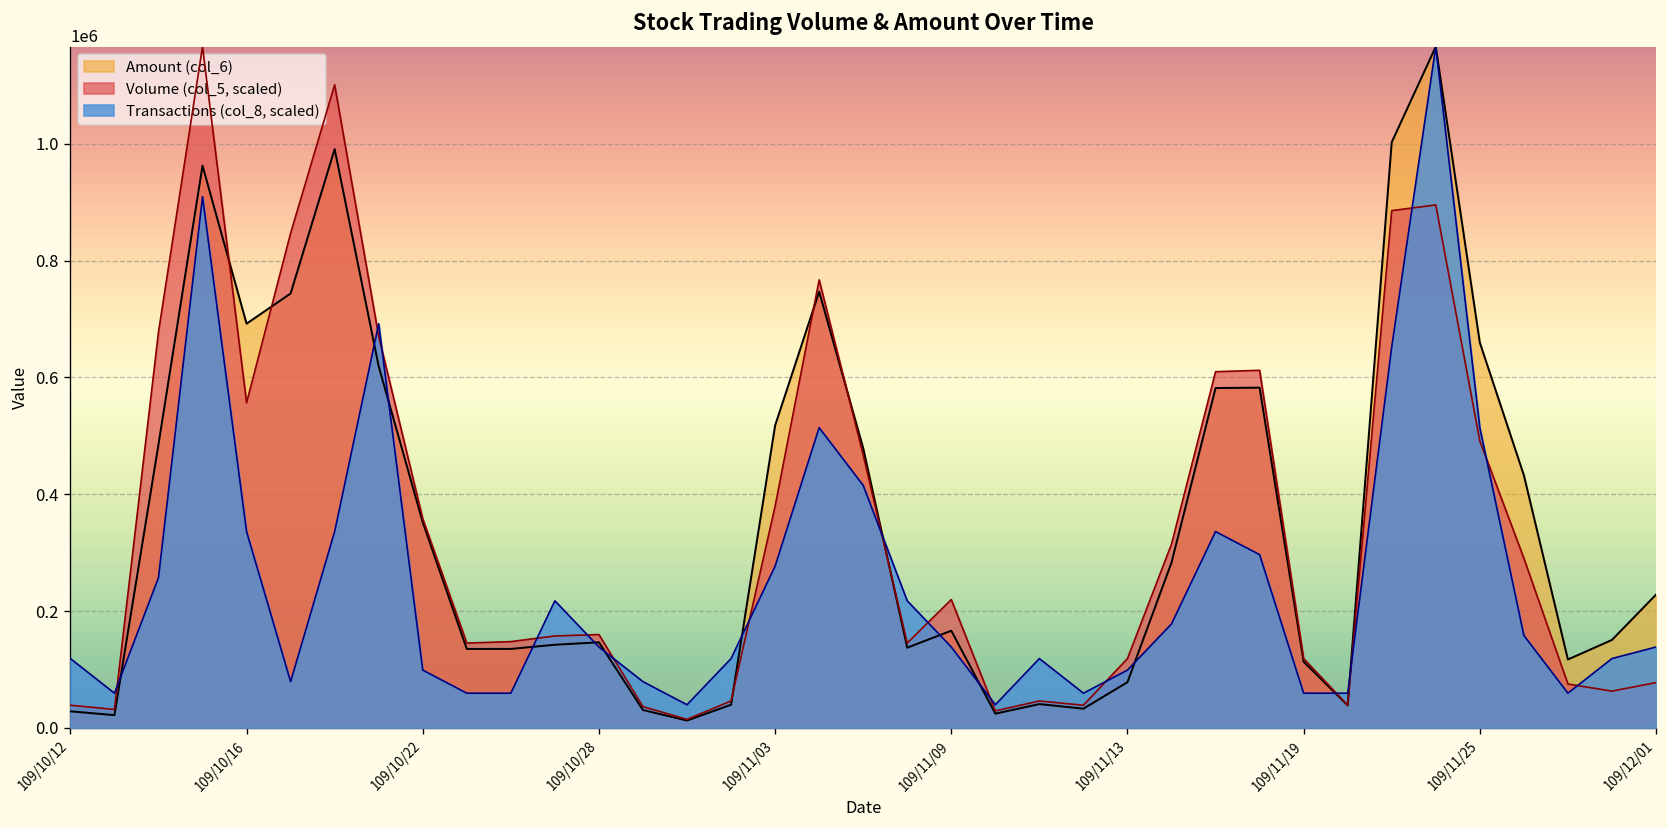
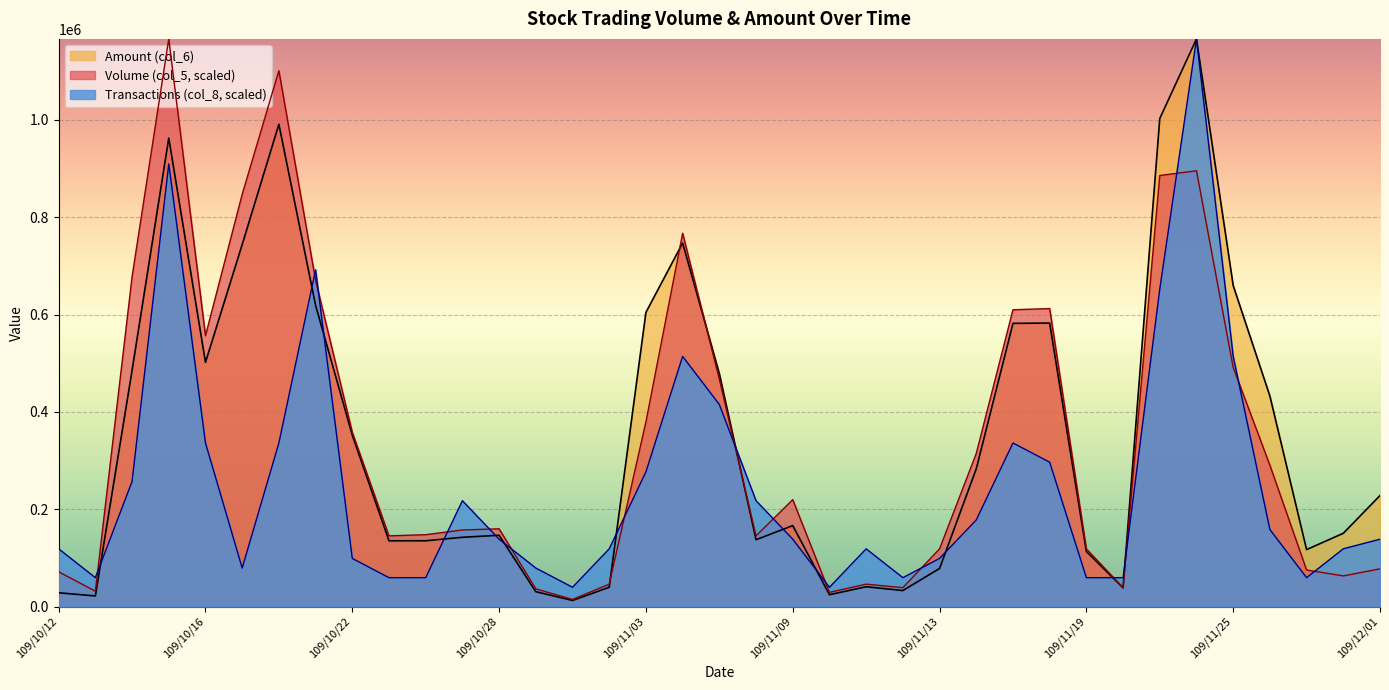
Volume (col_5, scaled), 109/10/12: 40000 -> 70000
Amount (col_6), 109/10/16: 690000 -> 500000
Amount (col_6), 109/11/03: 520000 -> 600000
